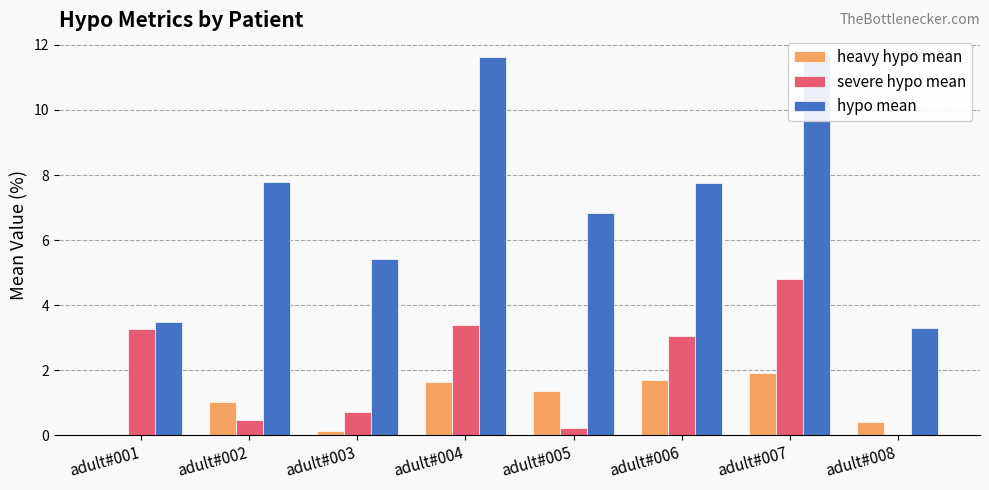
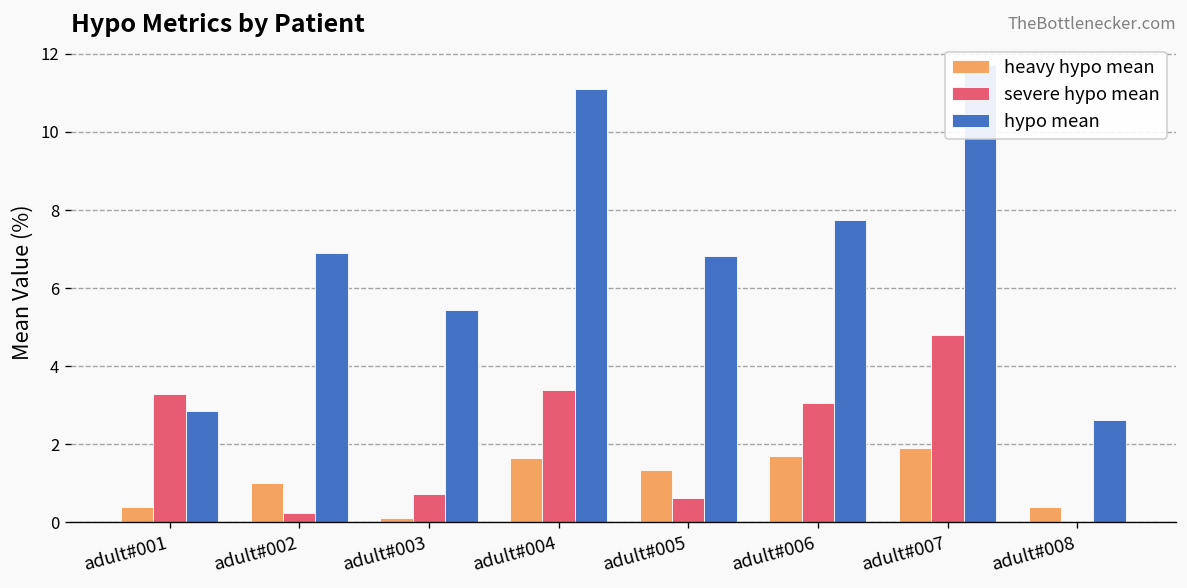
heavy hypo mean, adult#001: 0.1 -> 0.4
hypo mean, adult#001: 3.5 -> 2.9
severe hypo mean, adult#002: 0.5 -> 0.2
hypo mean, adult#002: 7.8 -> 6.9
hypo mean, adult#004: 11.6 -> 11.1
severe hypo mean, adult#005: 0.2 -> 0.6
hypo mean, adult#008: 3.3 -> 2.6
